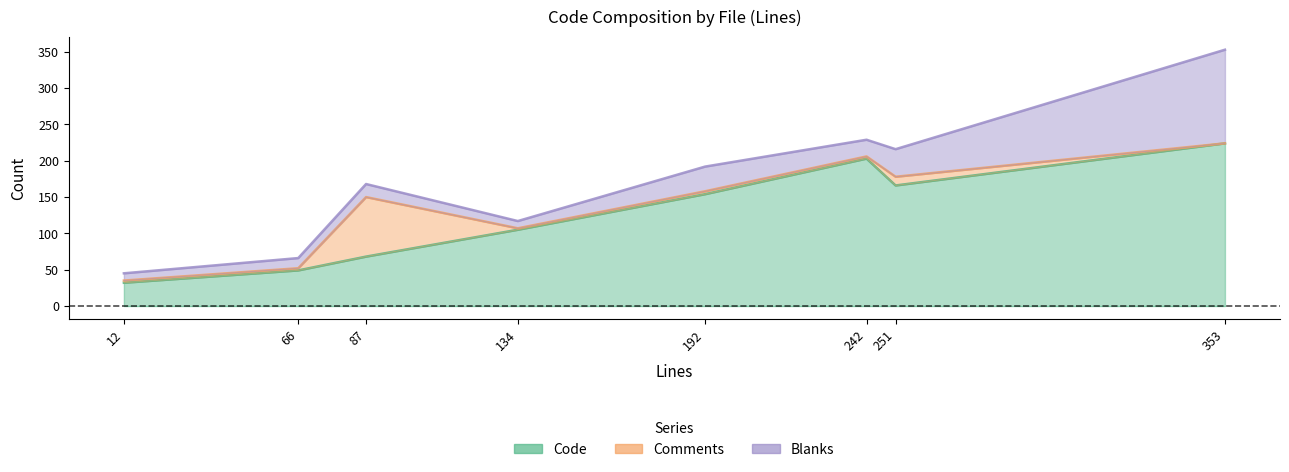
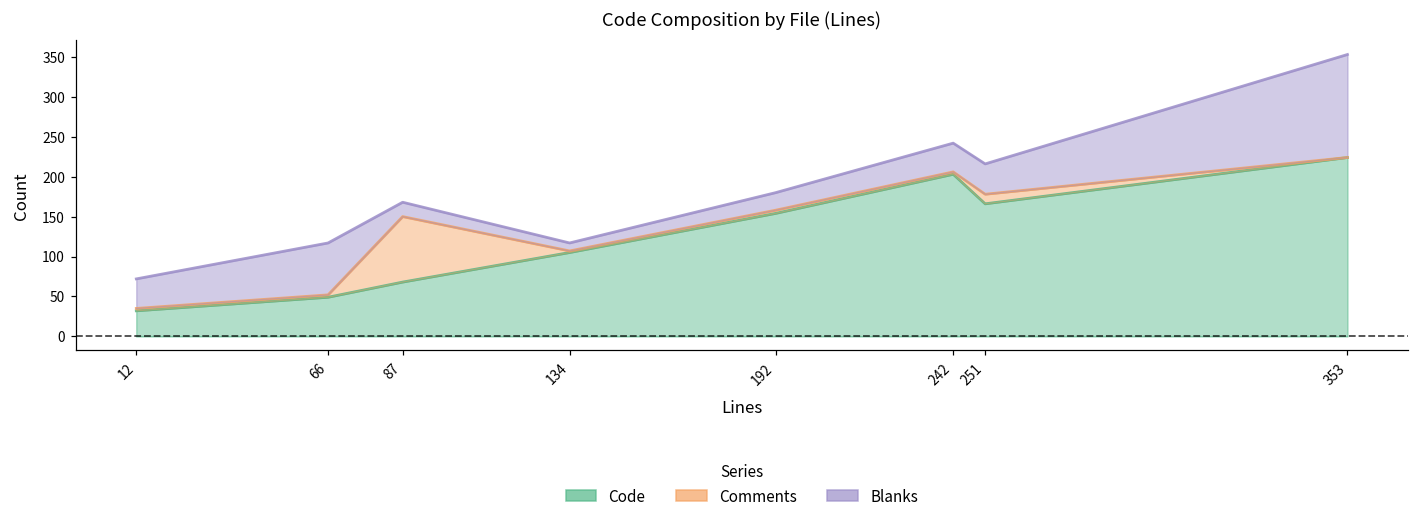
Blanks, 12: 10 -> 40
Blanks, 66: 10 -> 70
Blanks, 192: 30 -> 20
Blanks, 242: 20 -> 40
